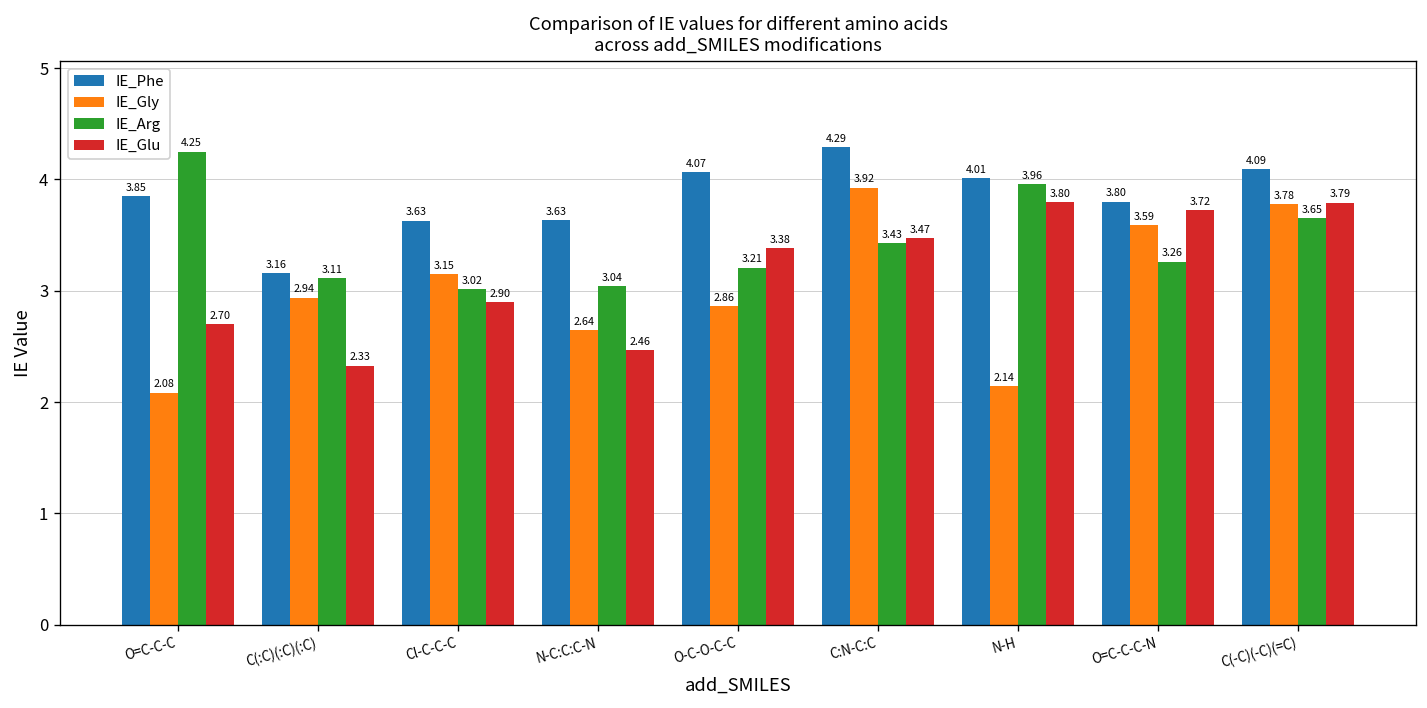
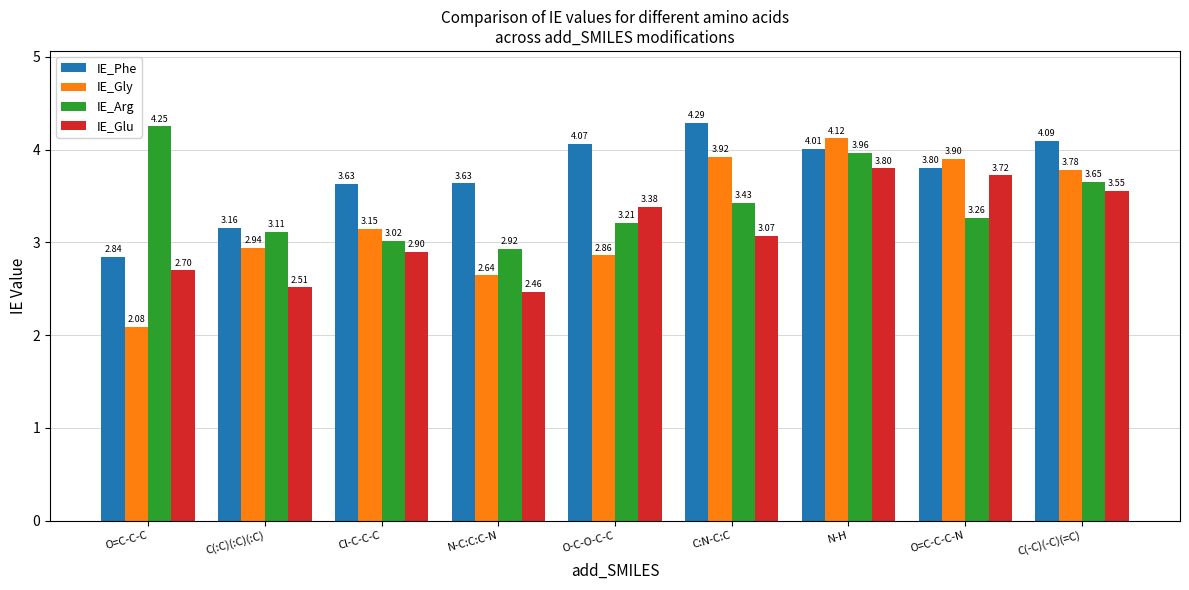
IE_Phe, O=C-C-C: 3.85 -> 2.84
IE_Glu, C(:C)(:C)(:C): 2.33 -> 2.51
IE_Arg, N-C:C:C-N: 3.04 -> 2.92
IE_Glu, C:N-C:C: 3.47 -> 3.07
IE_Gly, N-H: 2.14 -> 4.12
IE_Gly, O=C-C-C-N: 3.59 -> 3.90
IE_Glu, C(-C)(-C)(=C): 3.79 -> 3.55
